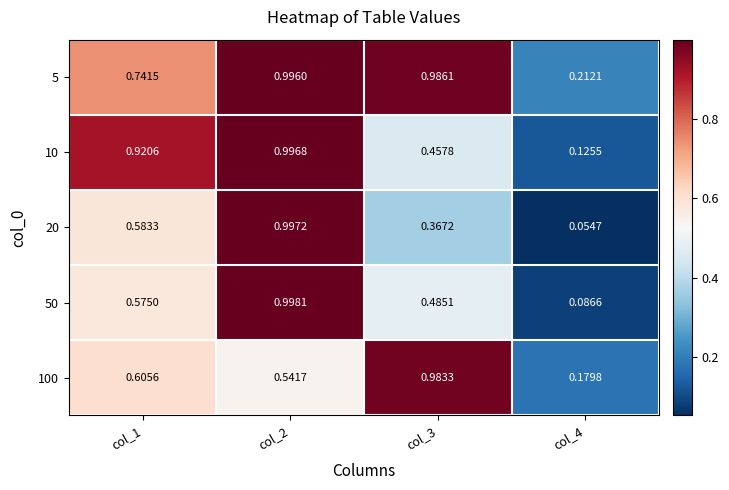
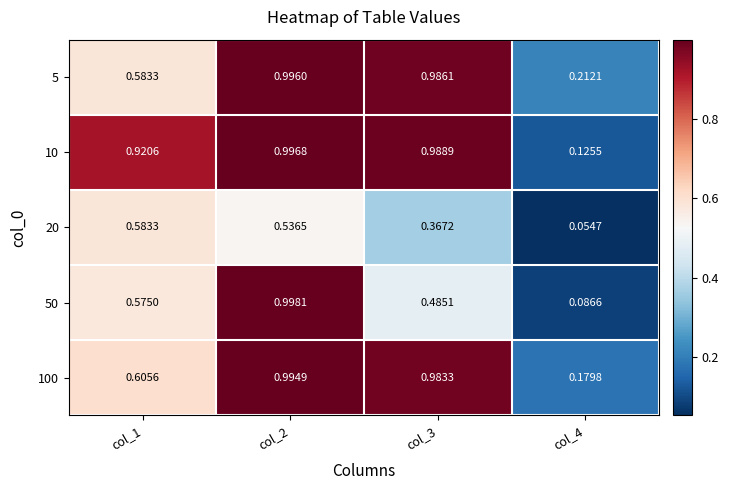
5, col_1: 0.7415 -> 0.5833
10, col_3: 0.4578 -> 0.9889
20, col_2: 0.9972 -> 0.5365
100, col_2: 0.5417 -> 0.9949
